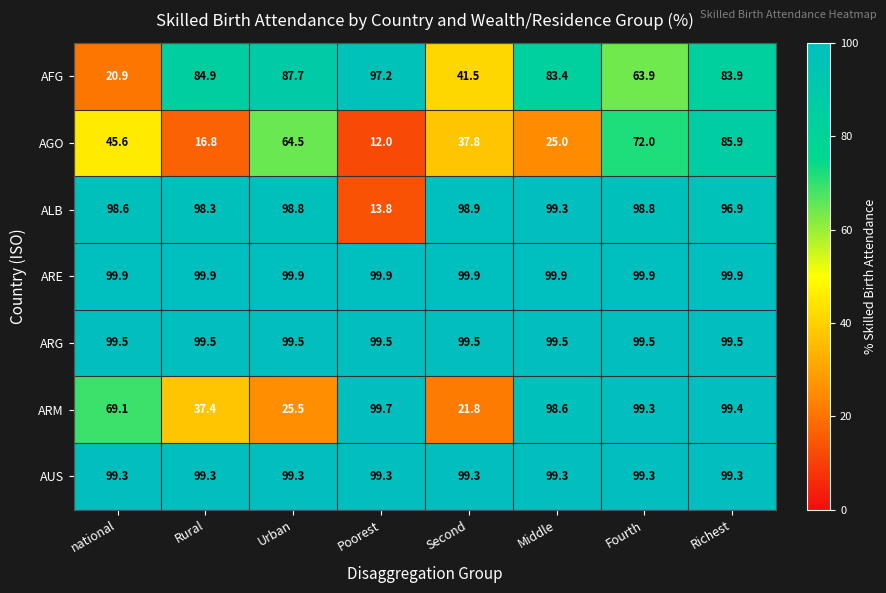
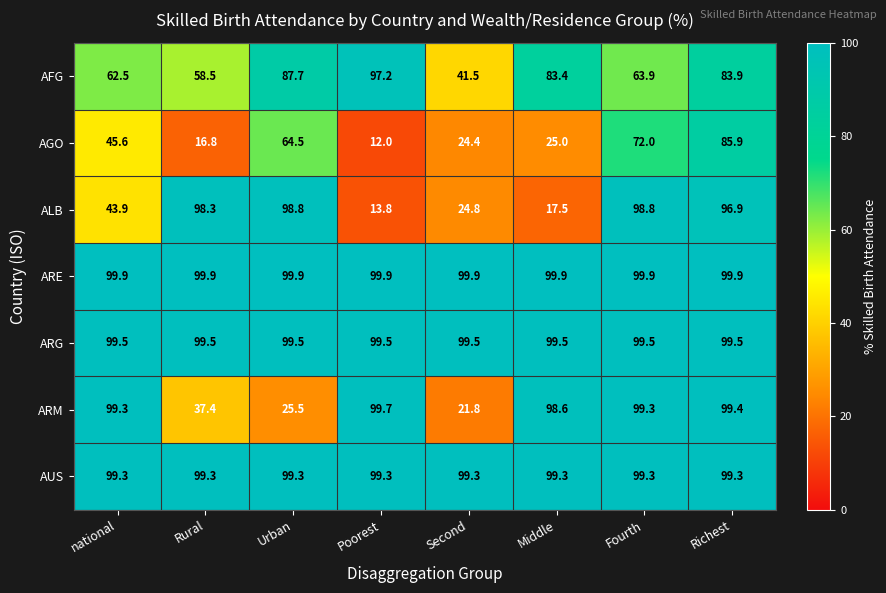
AFG, national: 20.9 -> 62.5
AFG, Rural: 84.9 -> 58.5
AGO, Second: 37.8 -> 24.4
ALB, national: 98.6 -> 43.9
ALB, Second: 98.9 -> 24.8
ALB, Middle: 99.3 -> 17.5
ARM, national: 69.1 -> 99.3
